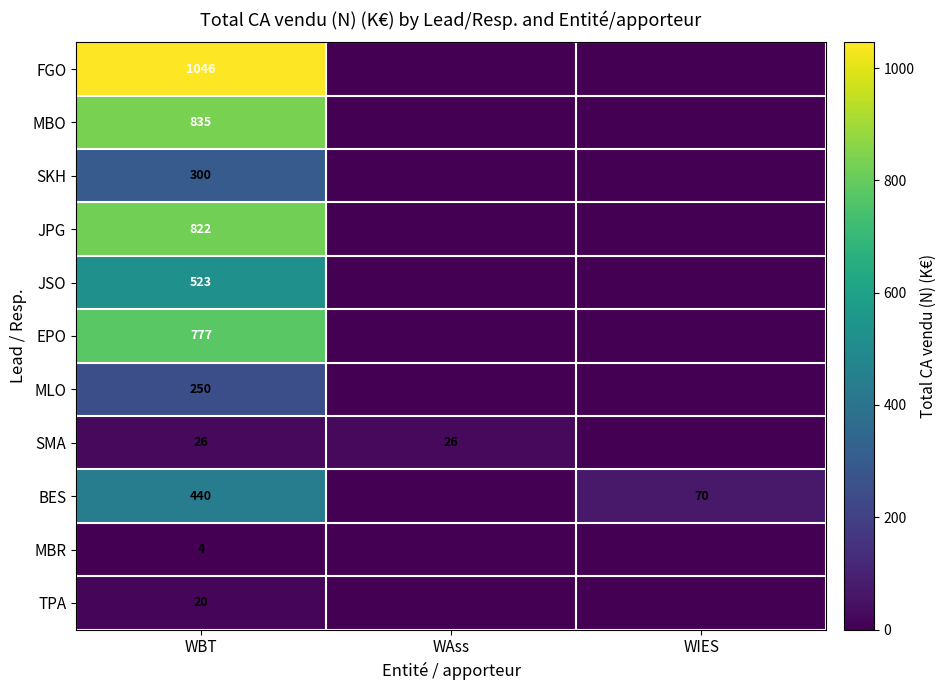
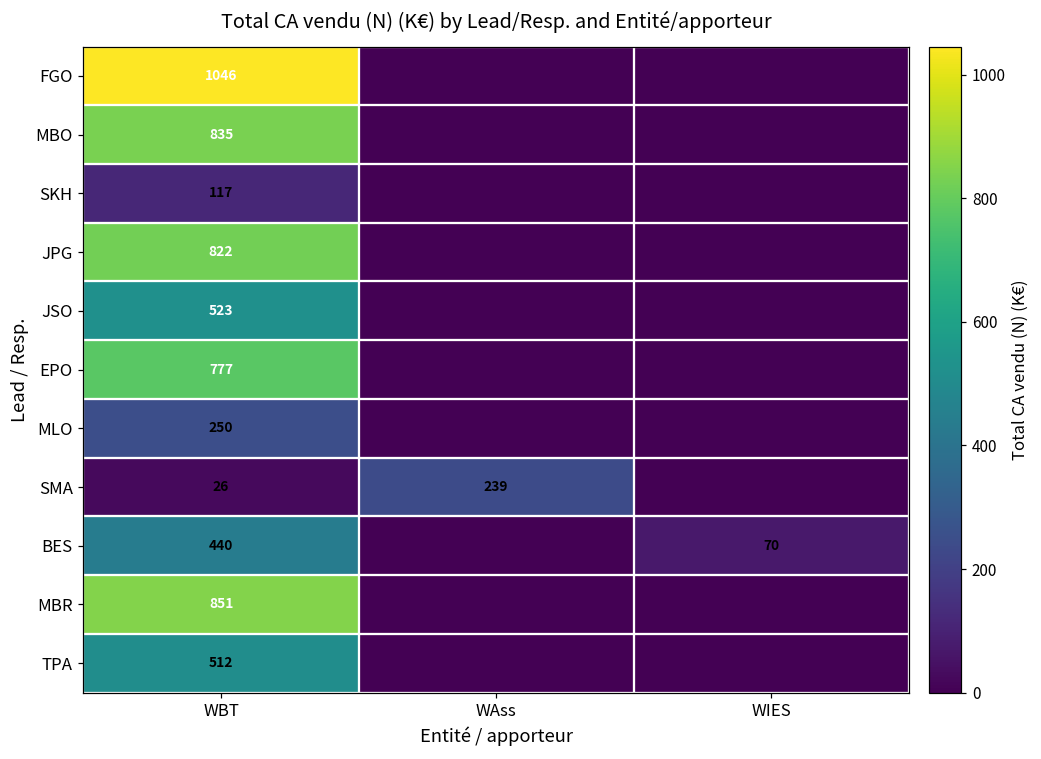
SKH, WBT: 300 -> 117
SMA, WAss: 26 -> 239
MBR, WBT: 4 -> 851
TPA, WBT: 20 -> 512
